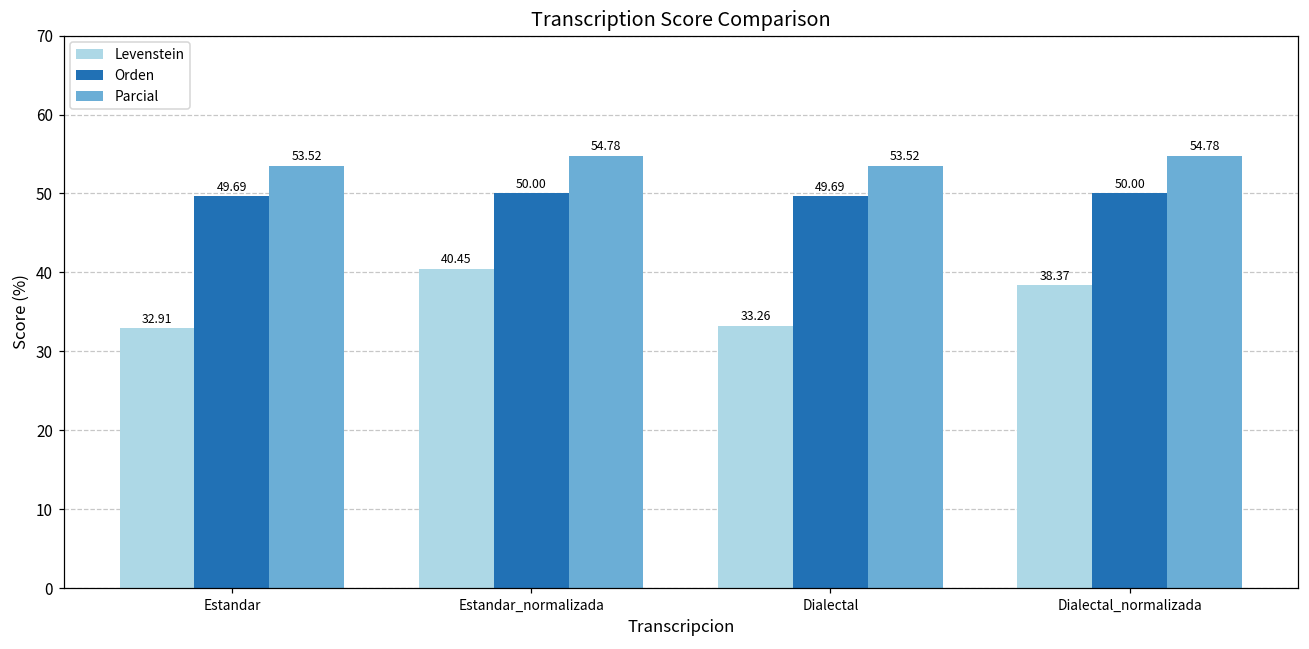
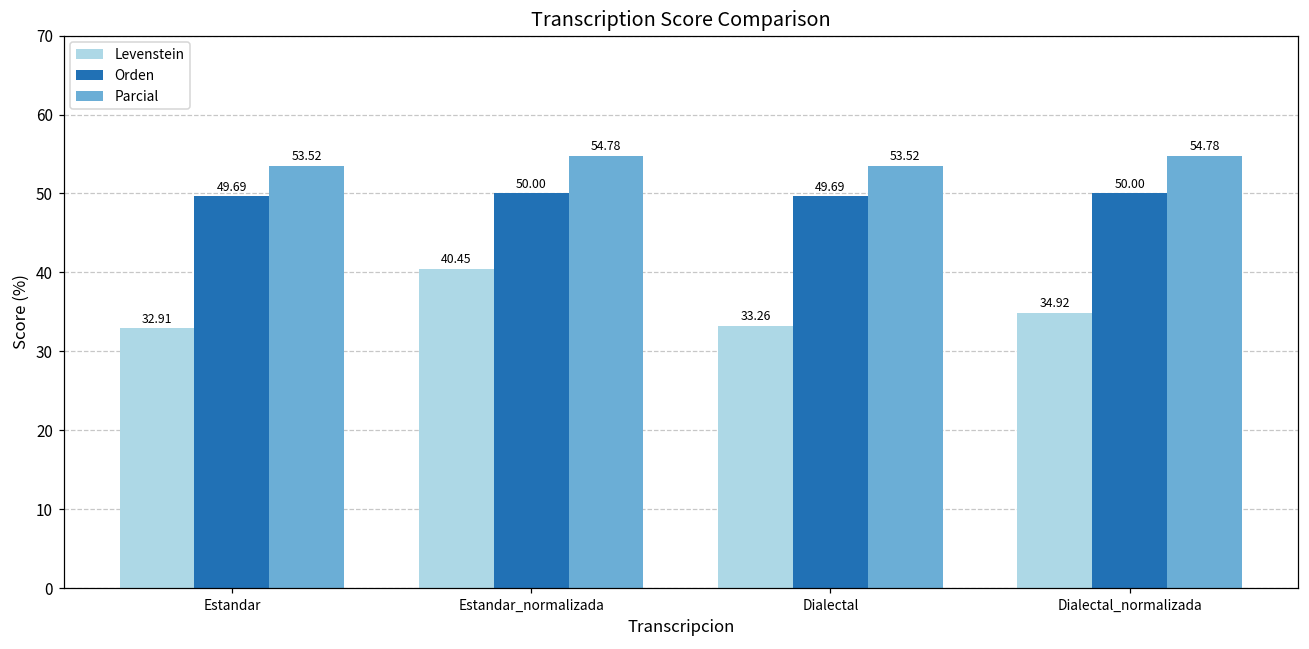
Levenstein, Dialectal_normalizada: 38.37 -> 34.92
